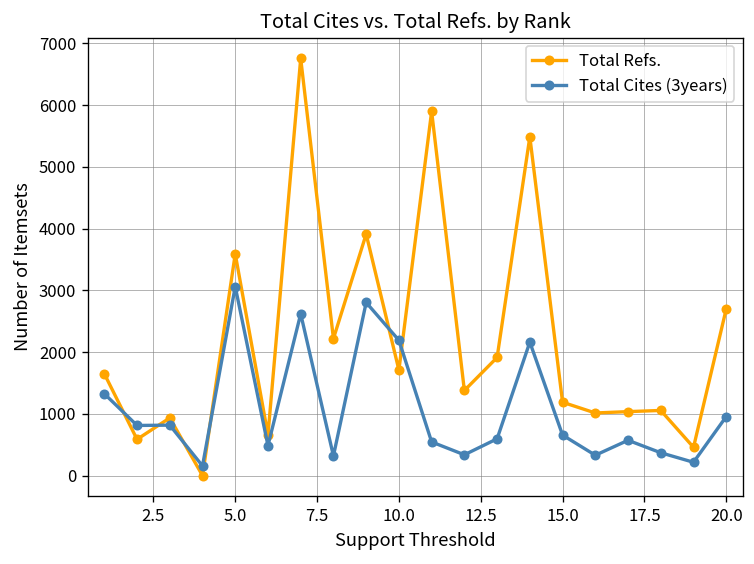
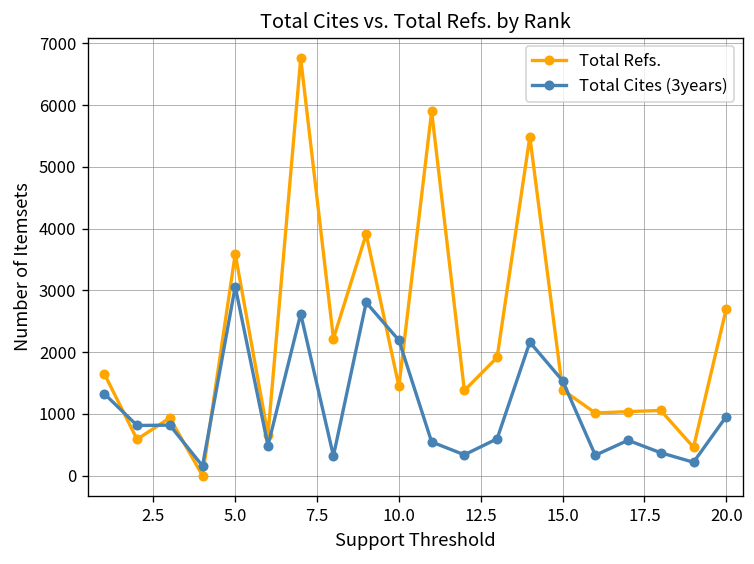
Total Refs., 10.0: 1700 -> 1400
Total Refs., 15.0: 1200 -> 1400
Total Cites (3years), 15.0: 700 -> 1500
